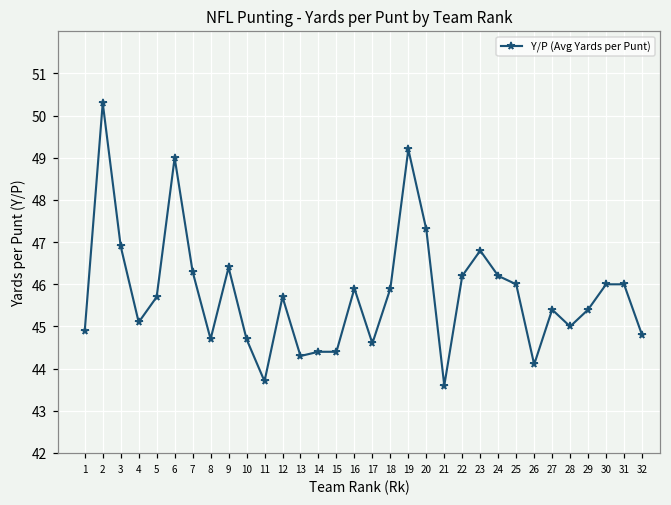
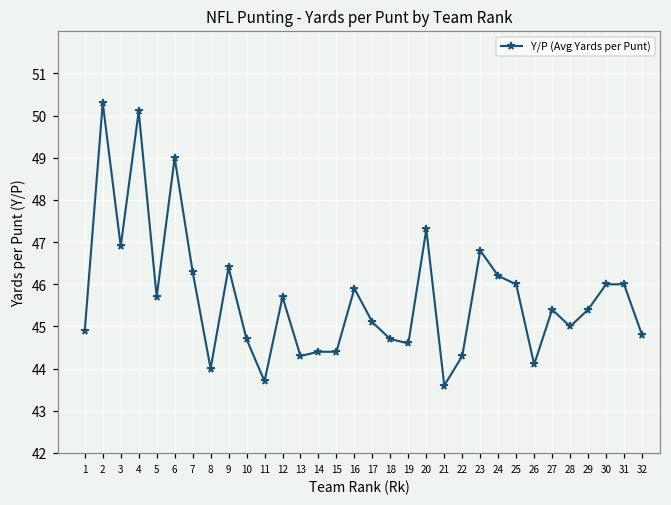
4: 45.1 -> 50.1
8: 44.7 -> 44.0
17: 44.6 -> 45.1
18: 45.9 -> 44.7
19: 49.2 -> 44.6
22: 46.2 -> 44.3
